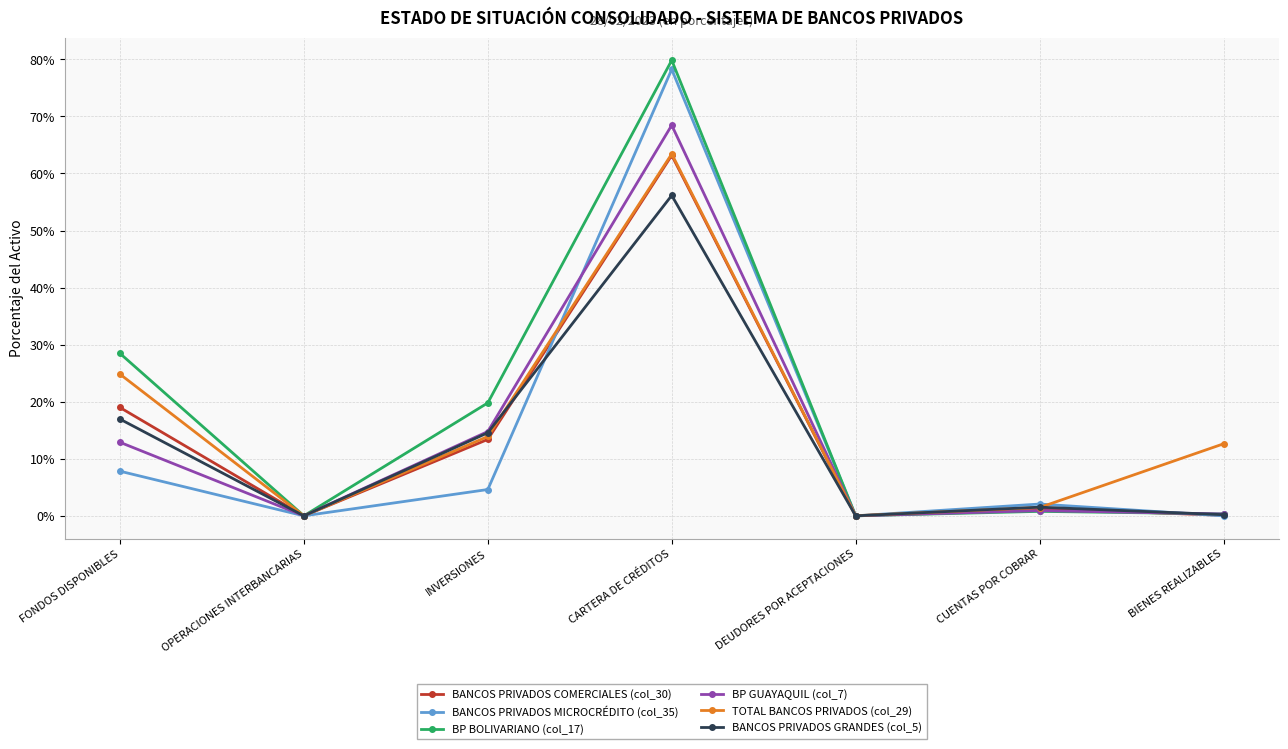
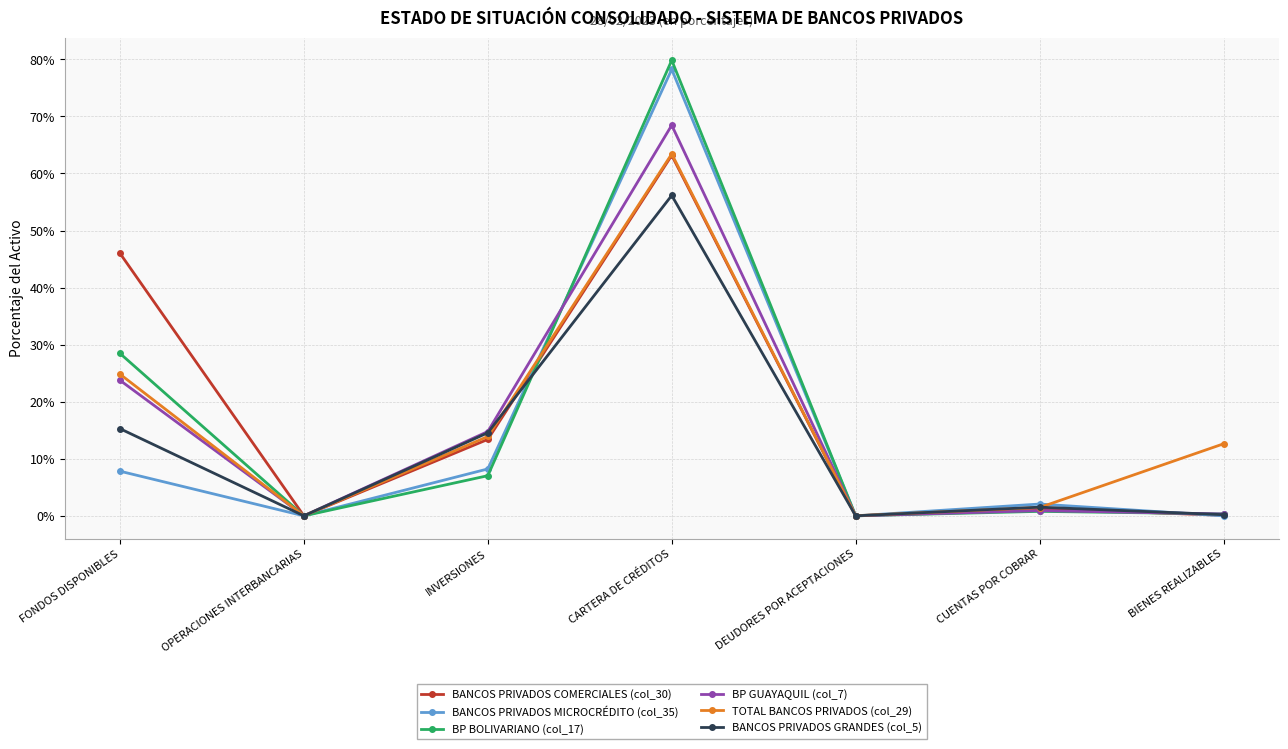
BANCOS PRIVADOS COMERCIALES (col_30), FONDOS DISPONIBLES: 19% -> 46%
BP GUAYAQUIL (col_7), FONDOS DISPONIBLES: 13% -> 24%
BANCOS PRIVADOS GRANDES (col_5), FONDOS DISPONIBLES: 17% -> 15%
BANCOS PRIVADOS MICROCRÉDITO (col_35), INVERSIONES: 5% -> 8%
BP BOLIVARIANO (col_17), INVERSIONES: 20% -> 7%
